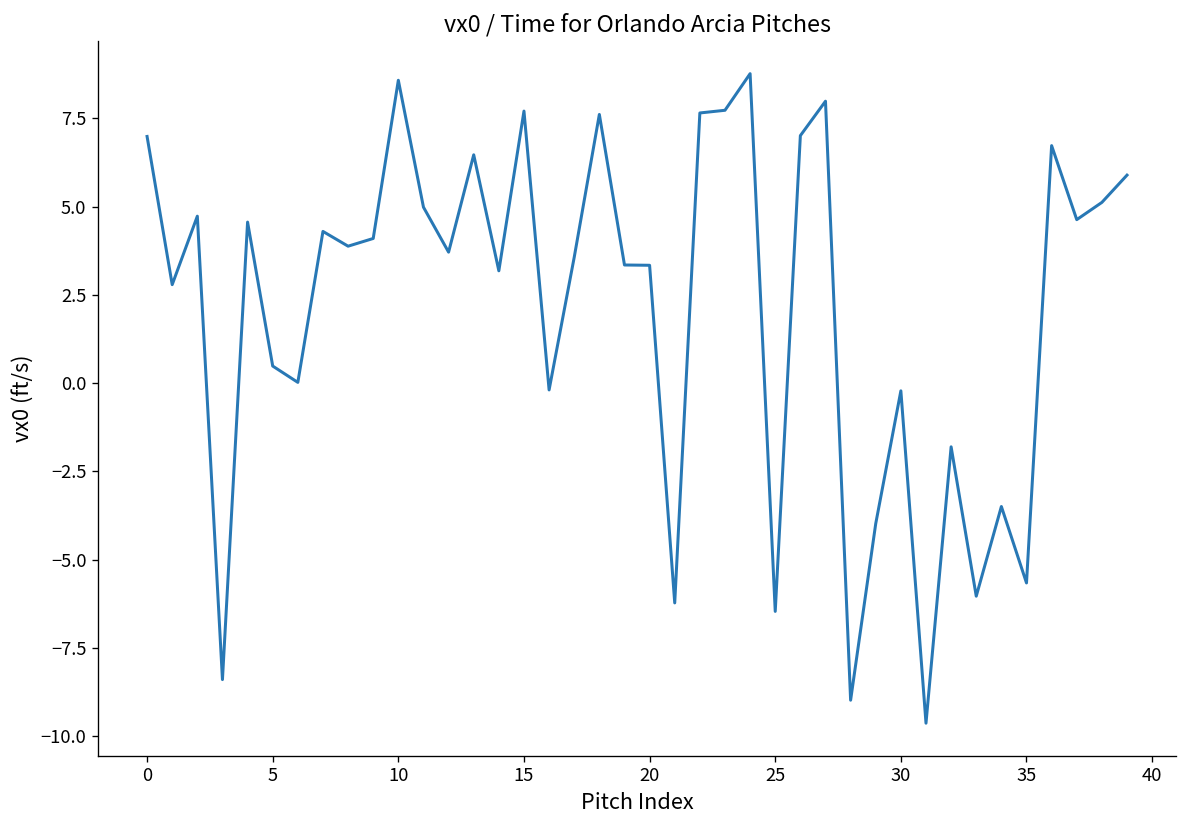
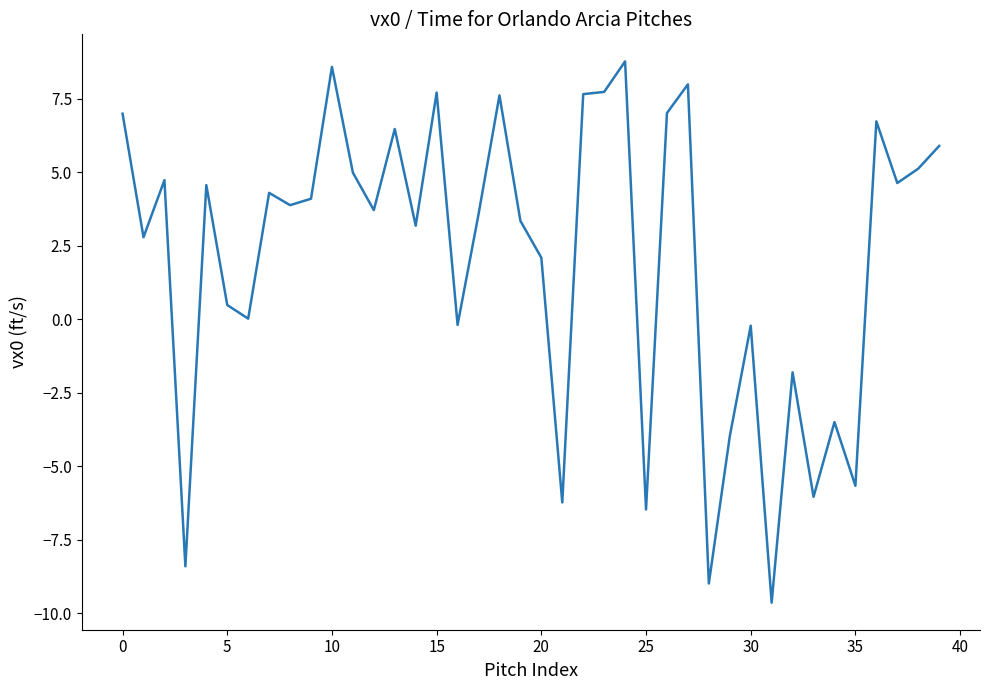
20: 3.3 -> 2.1
